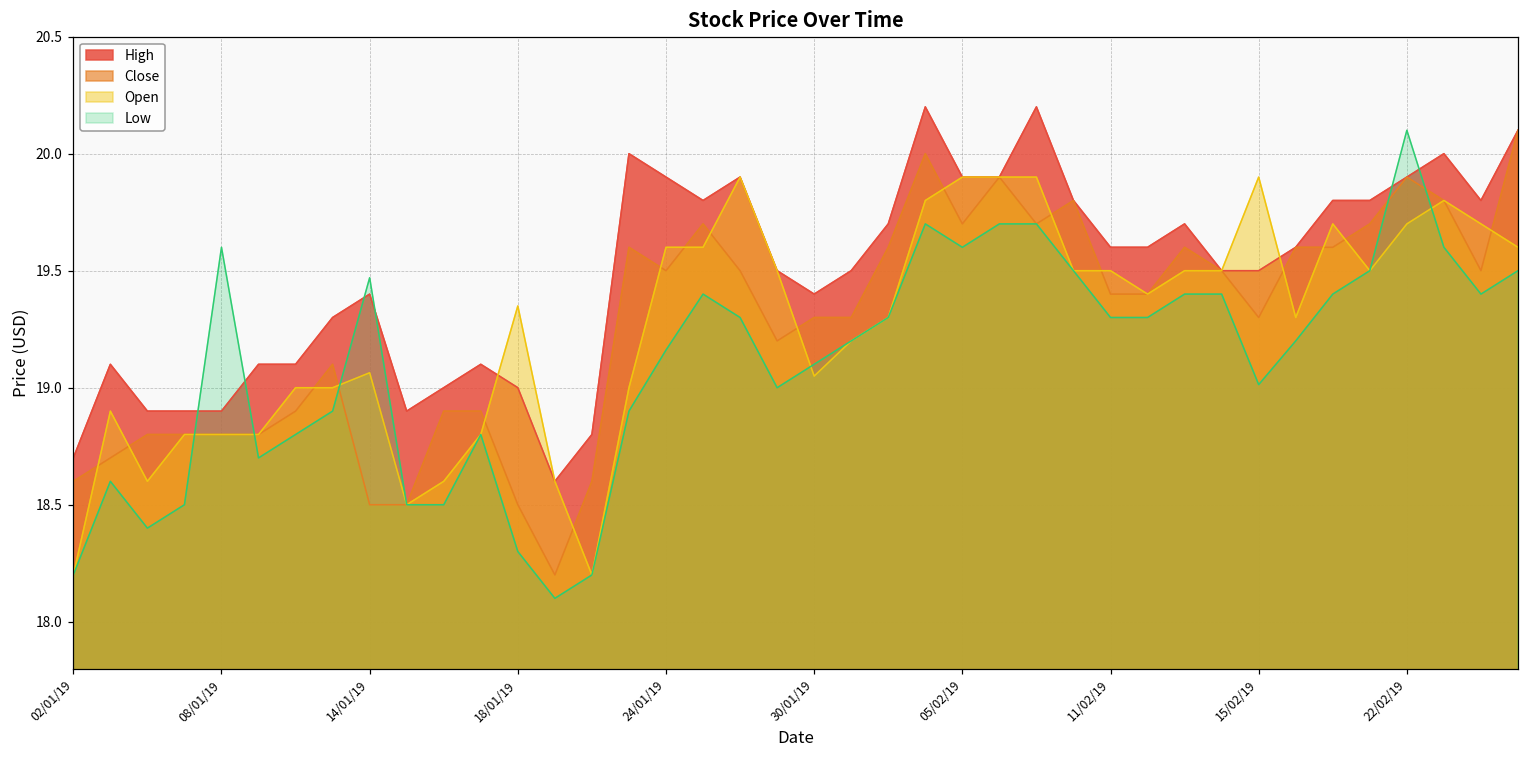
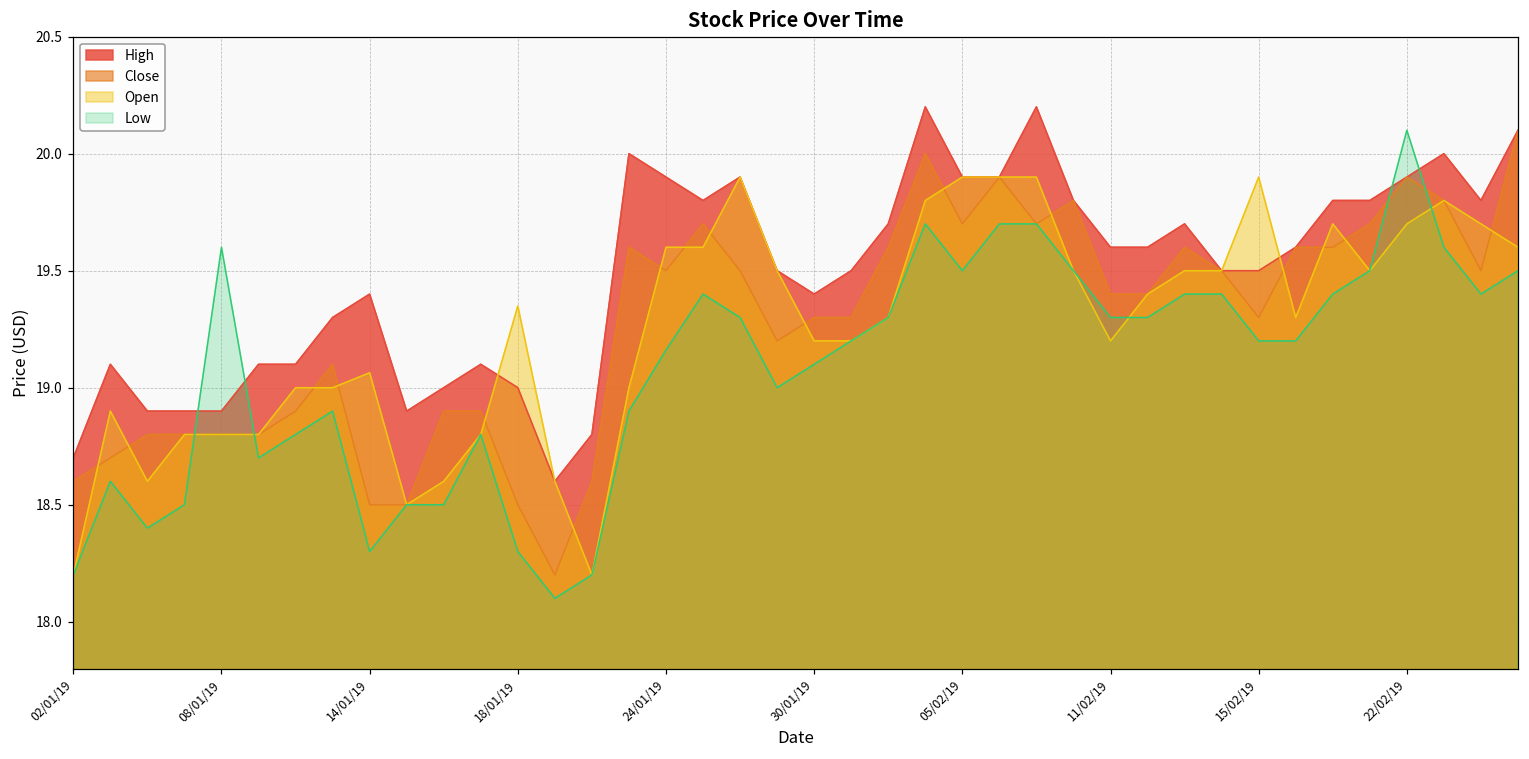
Low, 14/01/19: 19.47 -> 18.30
Open, 30/01/19: 19.05 -> 19.20
Low, 05/02/19: 19.6 -> 19.5
Open, 11/02/19: 19.5 -> 19.2
Low, 15/02/19: 19.01 -> 19.20
